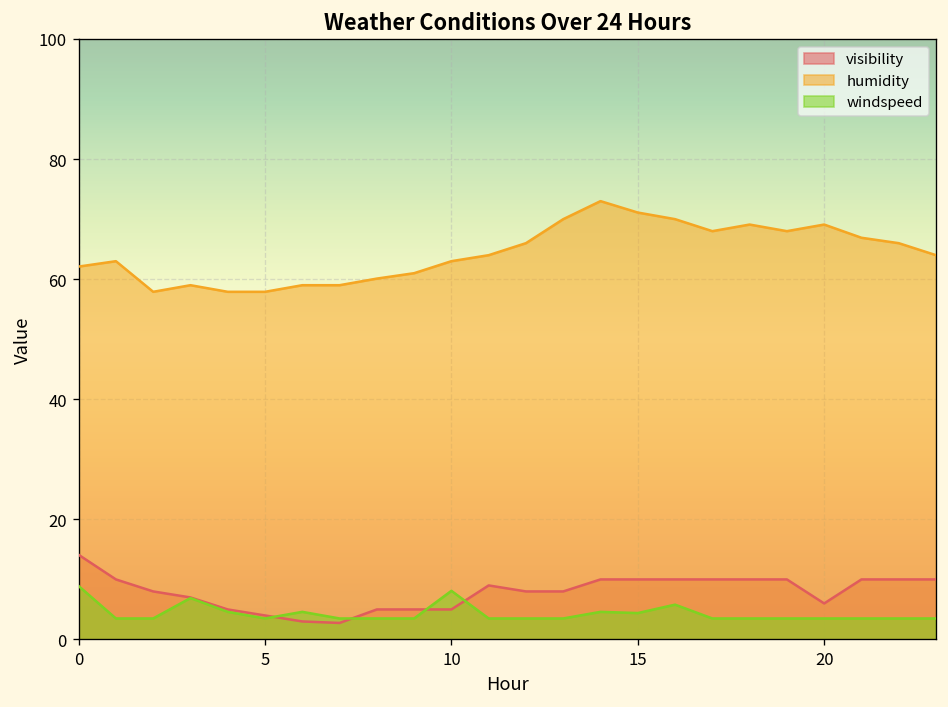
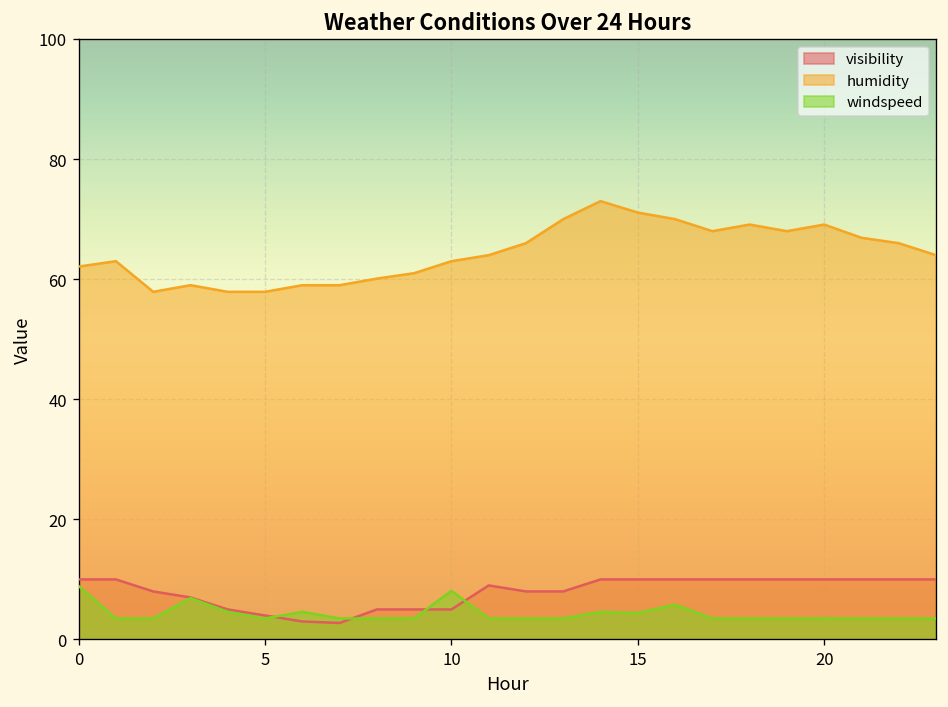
visibility, 0: 14 -> 10
visibility, 20: 6 -> 10
